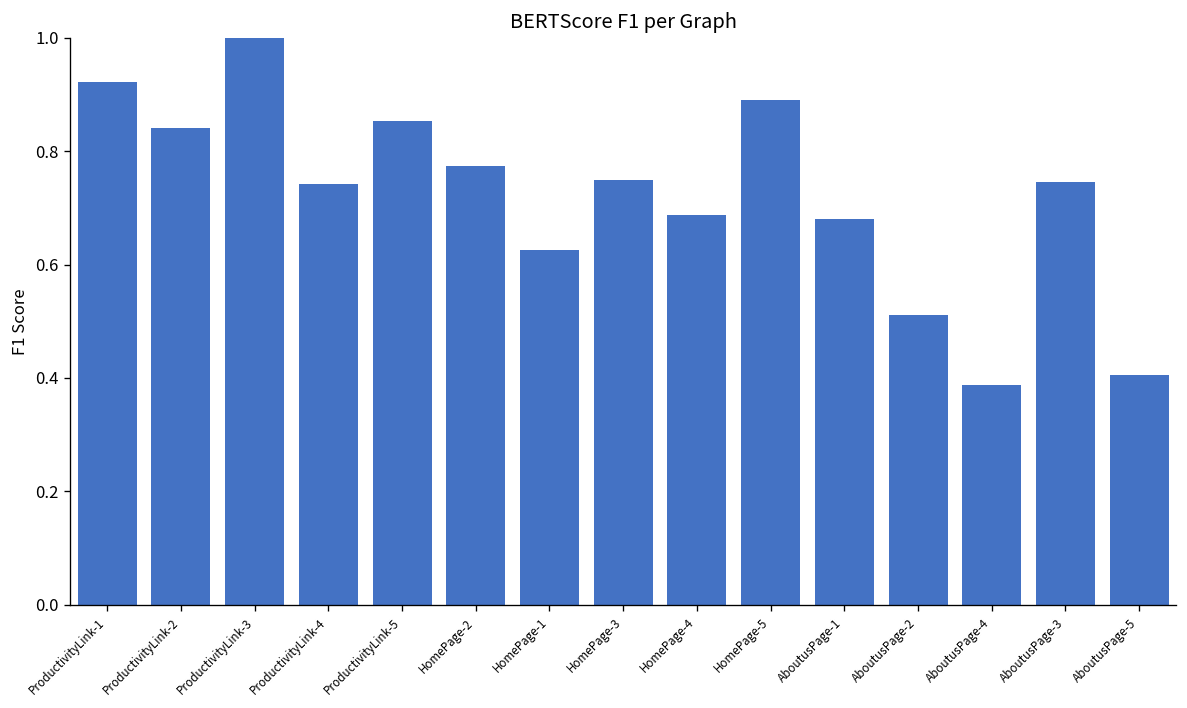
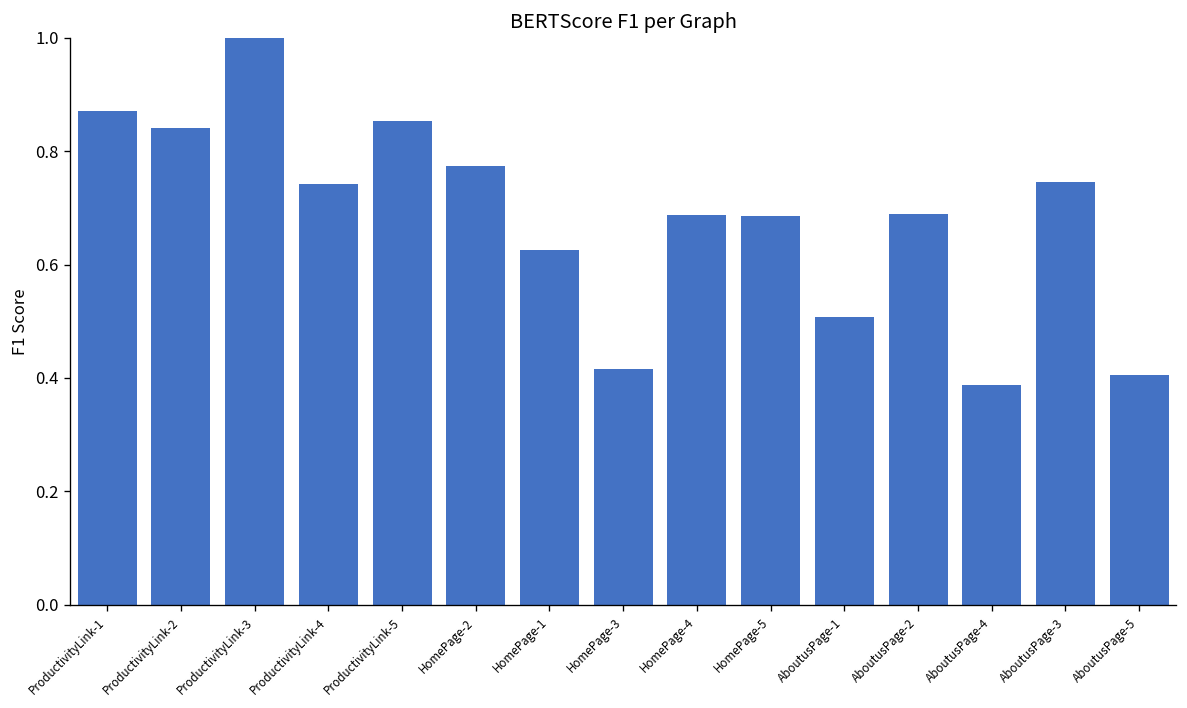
ProductivityLink-1: 0.92 -> 0.87
HomePage-3: 0.75 -> 0.42
HomePage-5: 0.89 -> 0.69
AboutusPage-1: 0.68 -> 0.51
AboutusPage-2: 0.51 -> 0.69
